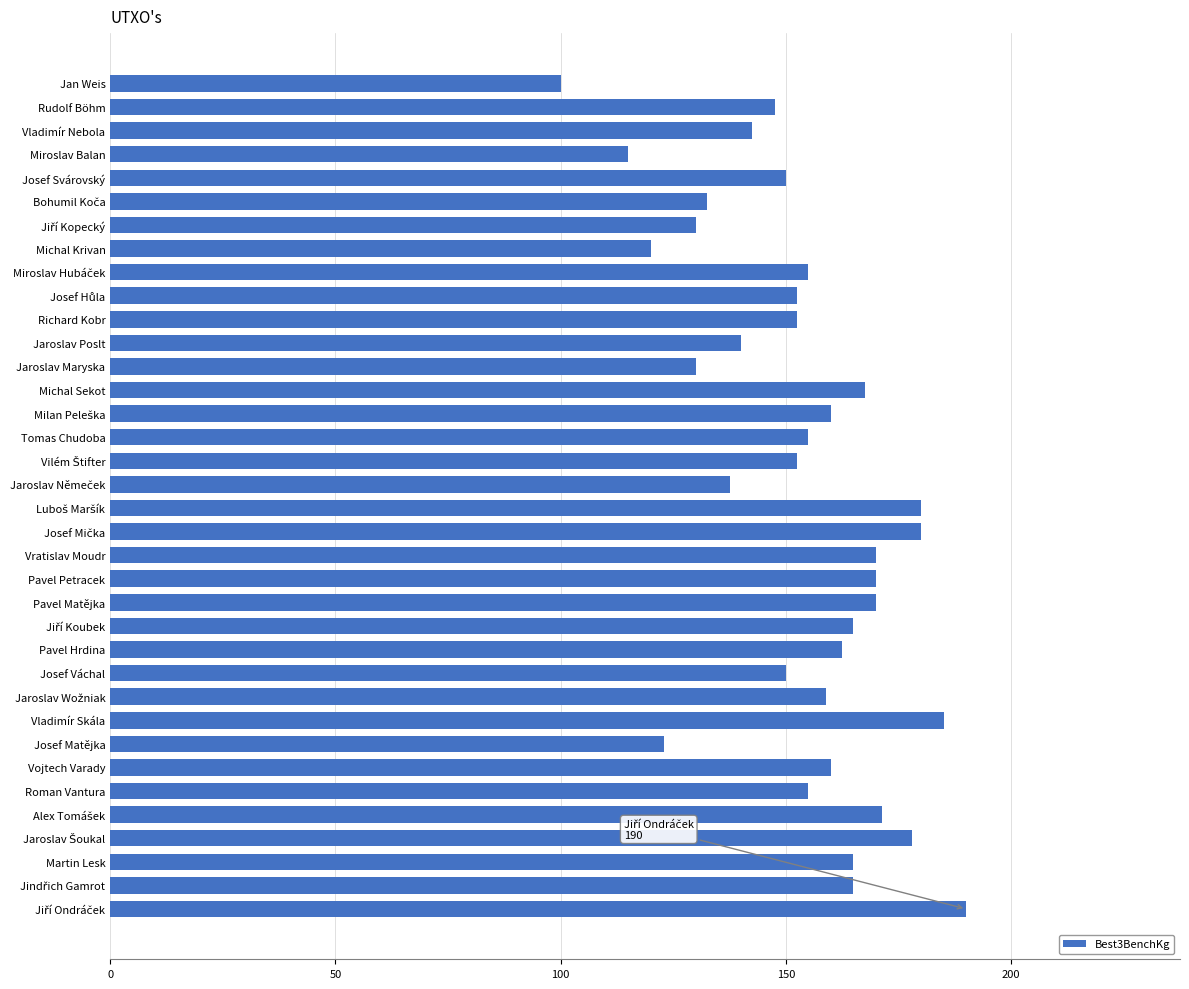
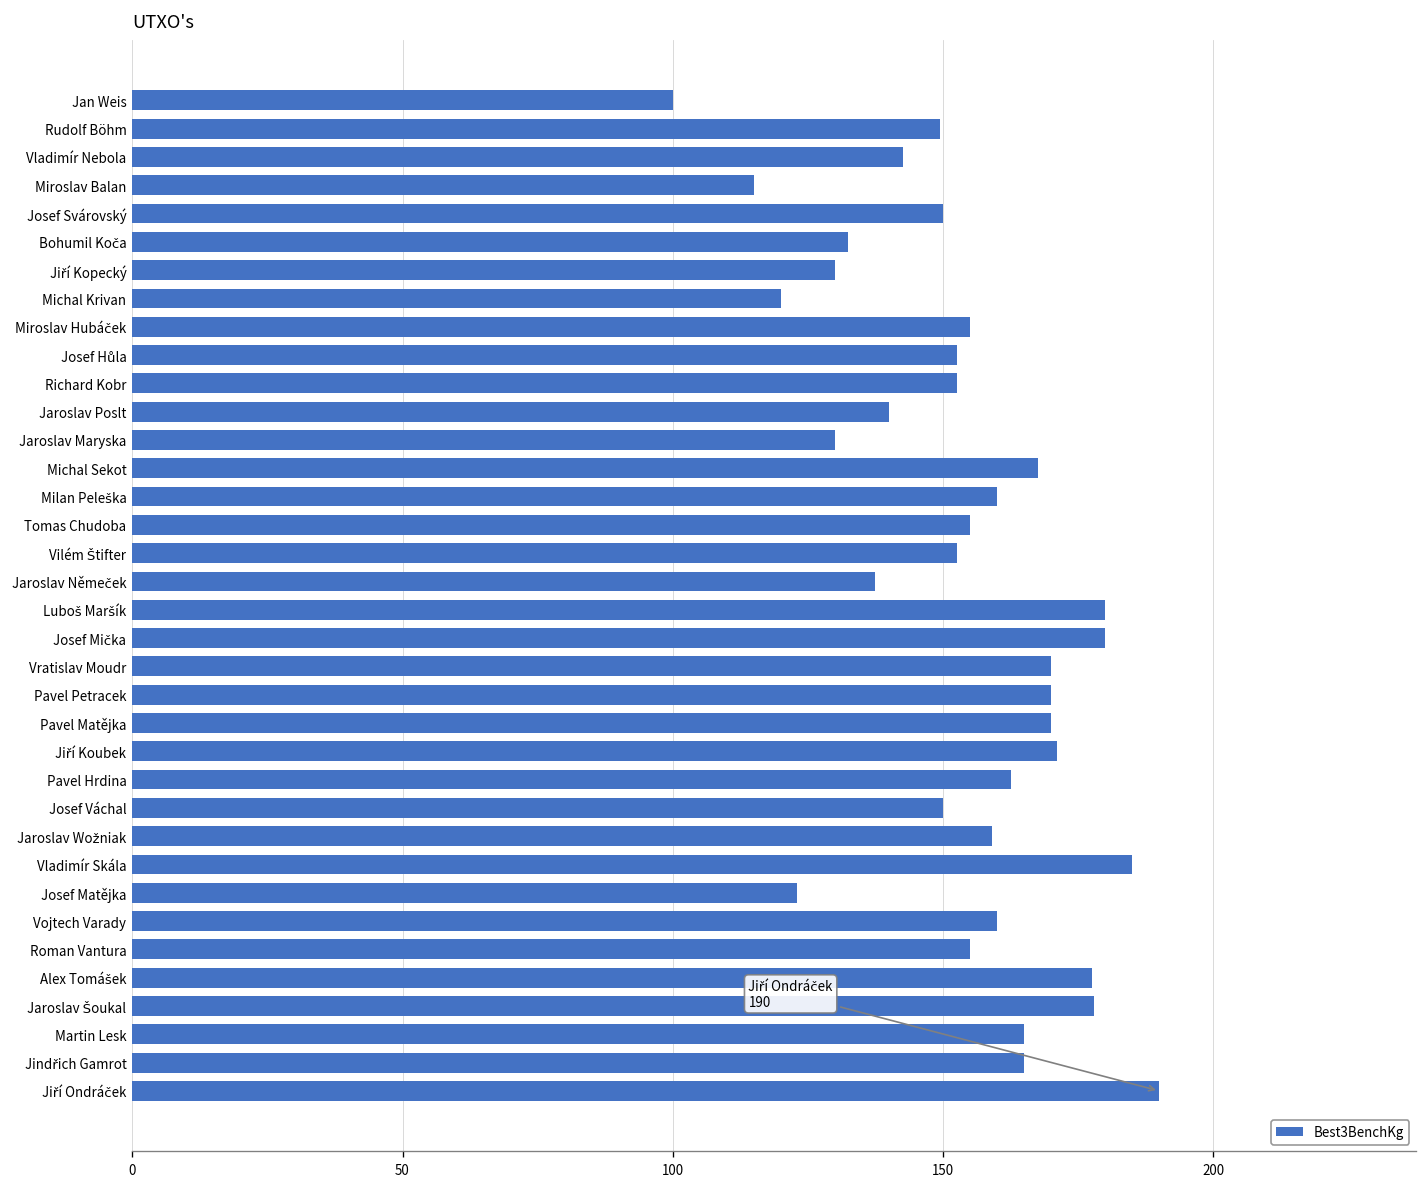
Rudolf Böhm: 148 -> 149
Jiří Koubek: 165 -> 171
Alex Tomášek: 171 -> 178
